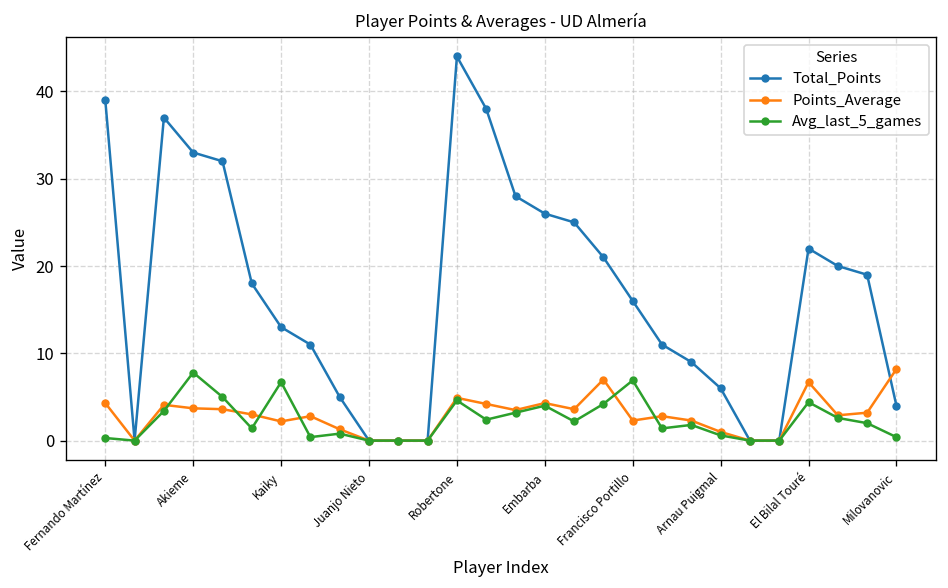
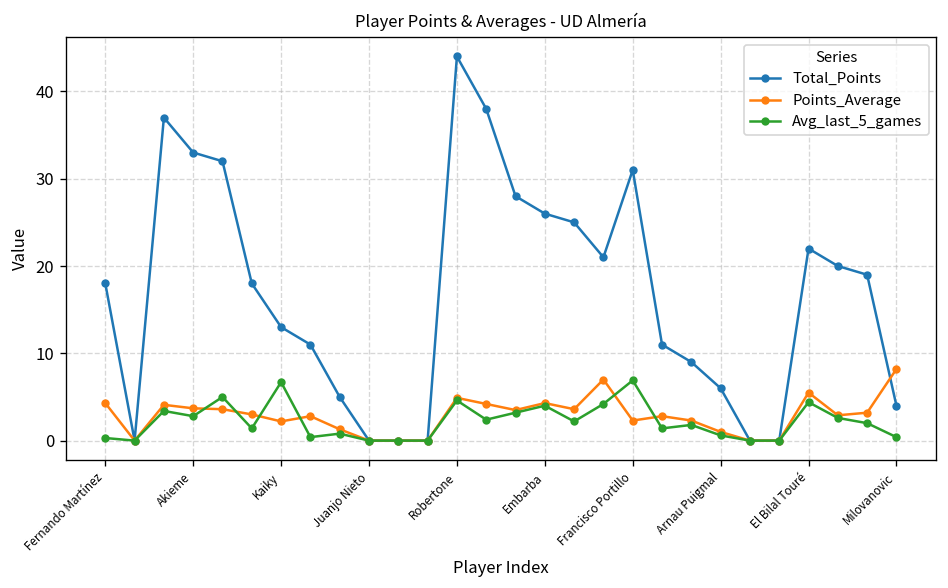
Total_Points, Fernando Martínez: 39 -> 18
Avg_last_5_games, Akieme: 8 -> 3
Total_Points, Francisco Portillo: 16 -> 31
Points_Average, El Bilal Touré: 7 -> 6
